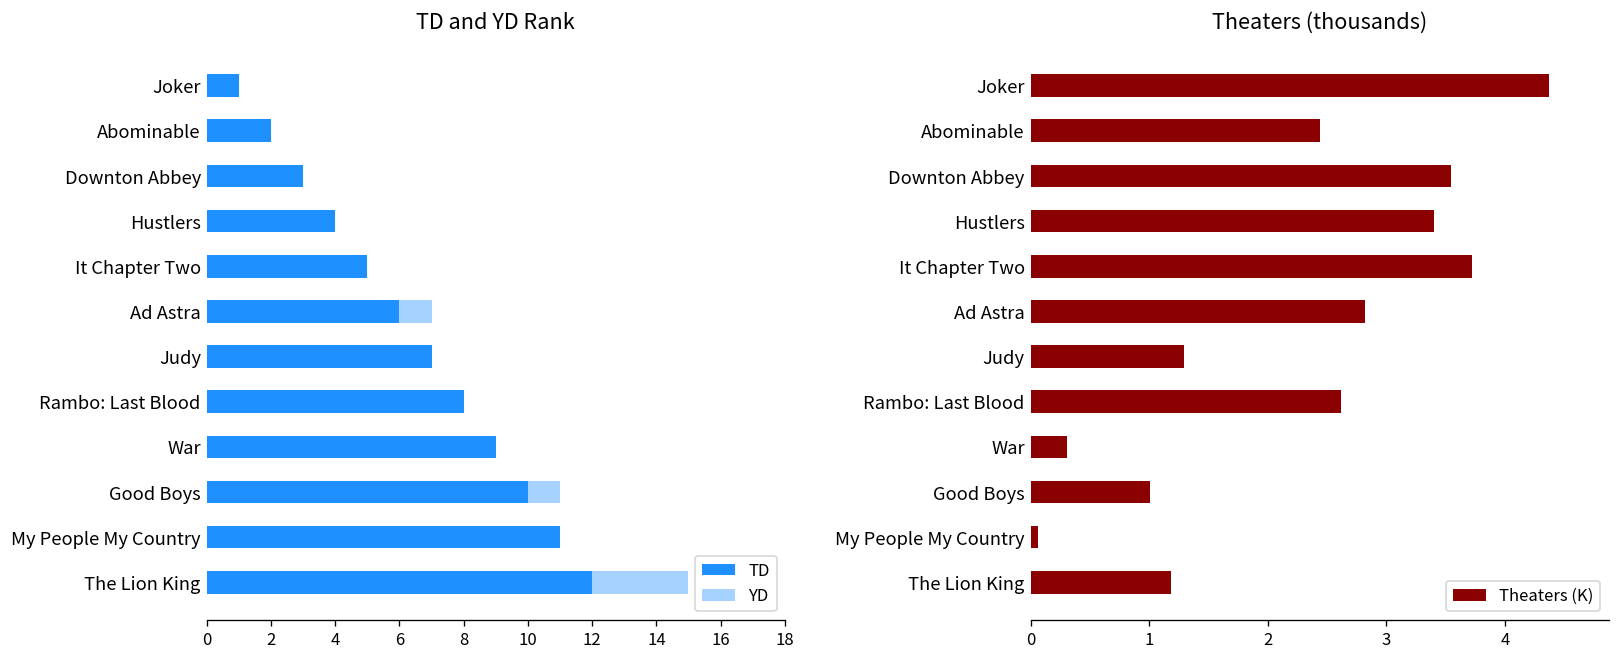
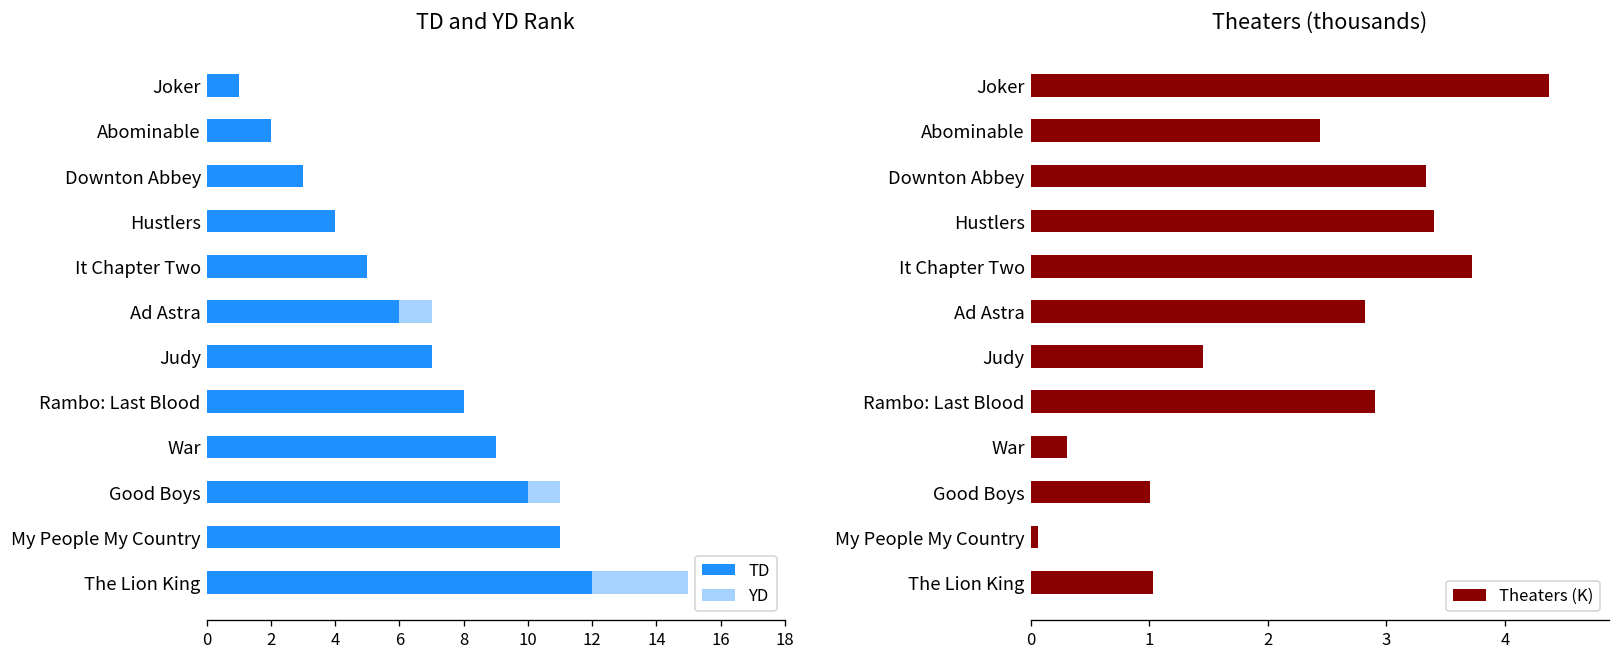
Theaters (thousands), Downton Abbey: 3.5 -> 3.3
Theaters (thousands), Judy: 1.3 -> 1.5
Theaters (thousands), Rambo: Last Blood: 2.6 -> 2.9
Theaters (thousands), The Lion King: 1.2 -> 1.0
